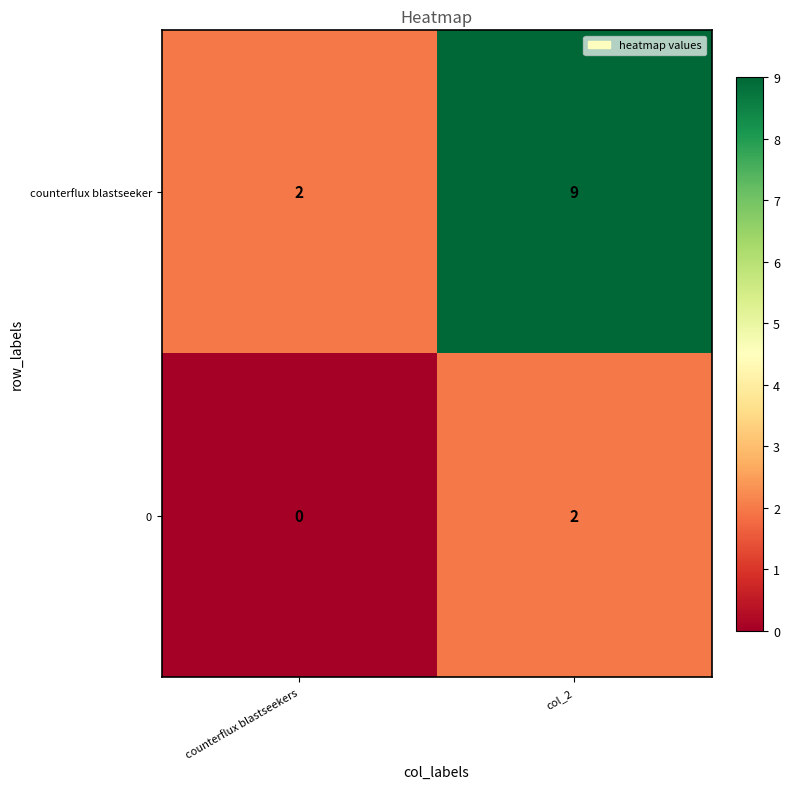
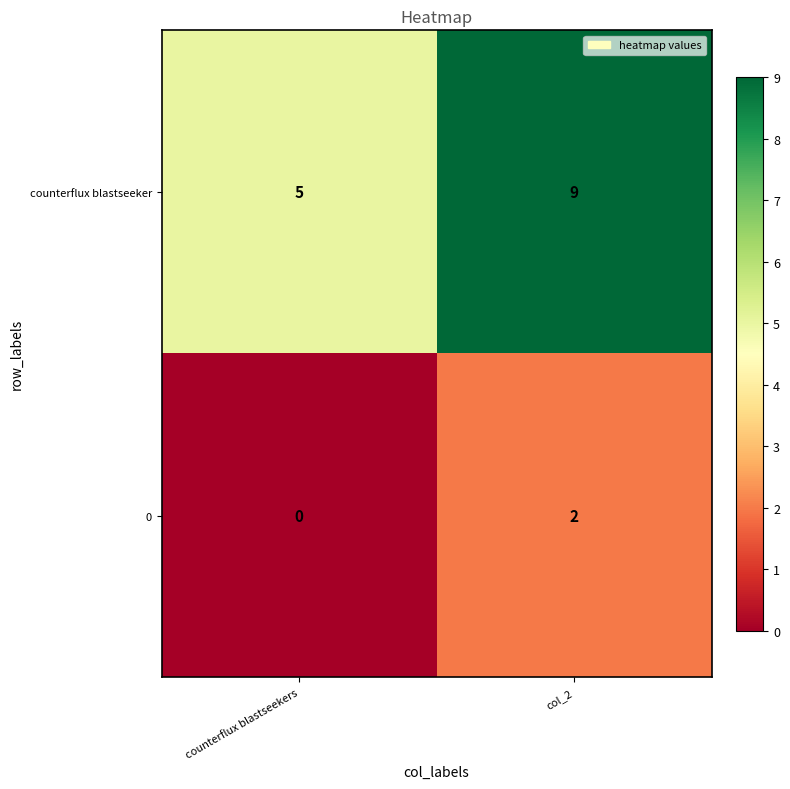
counterflux blastseeker, counterflux blastseekers: 2 -> 5
